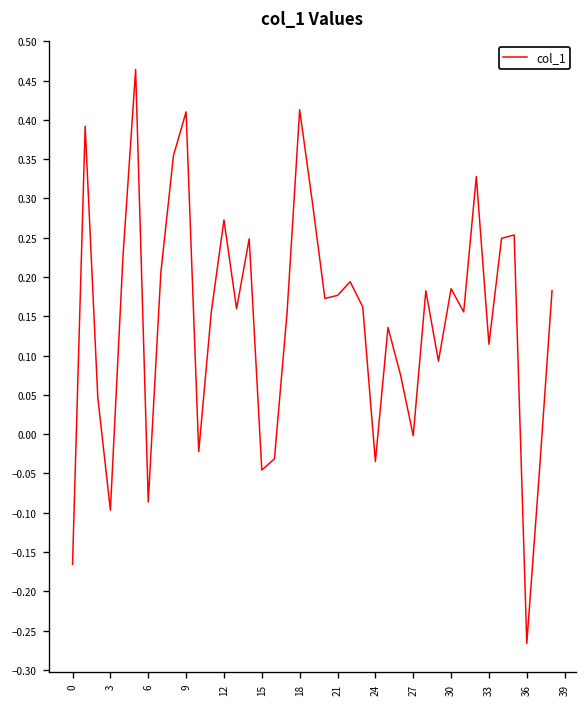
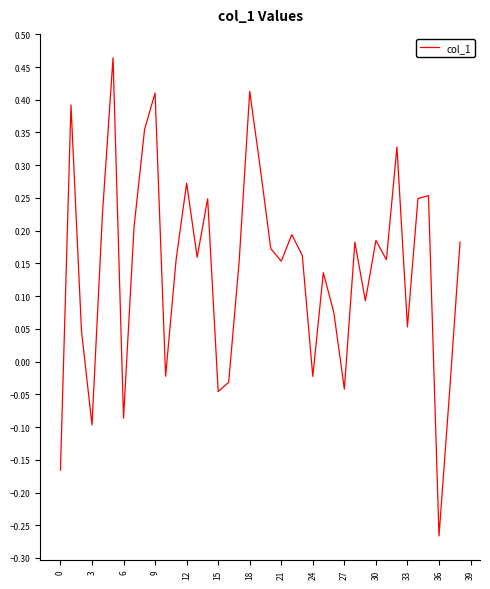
21: 0.18 -> 0.15
24: -0.03 -> -0.02
27: 0.00 -> -0.04
33: 0.11 -> 0.05
